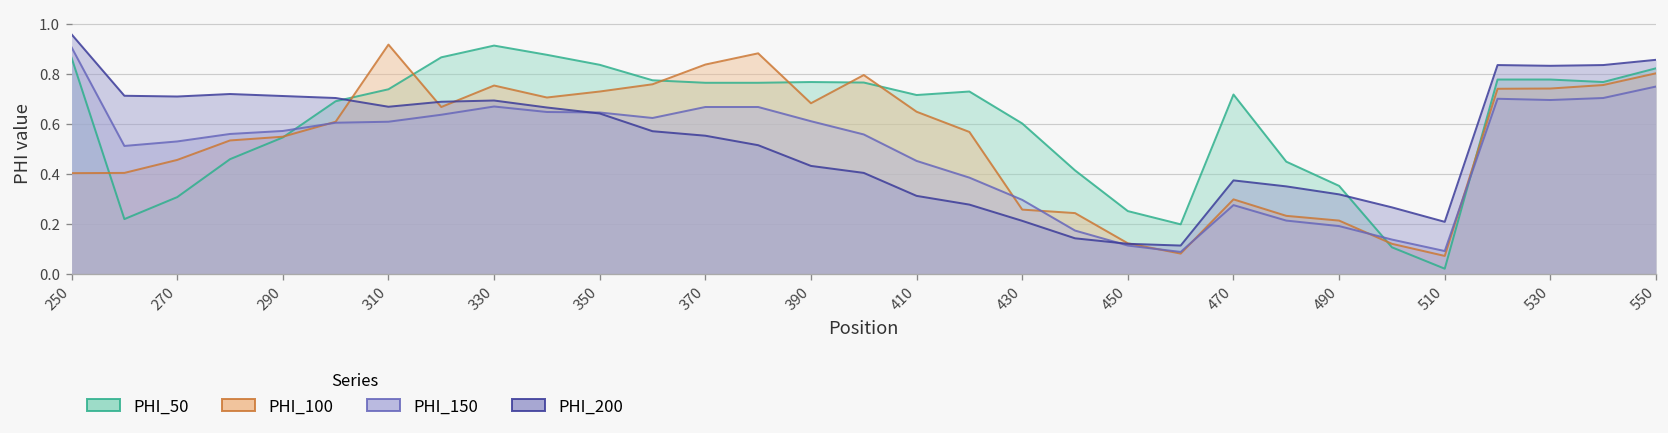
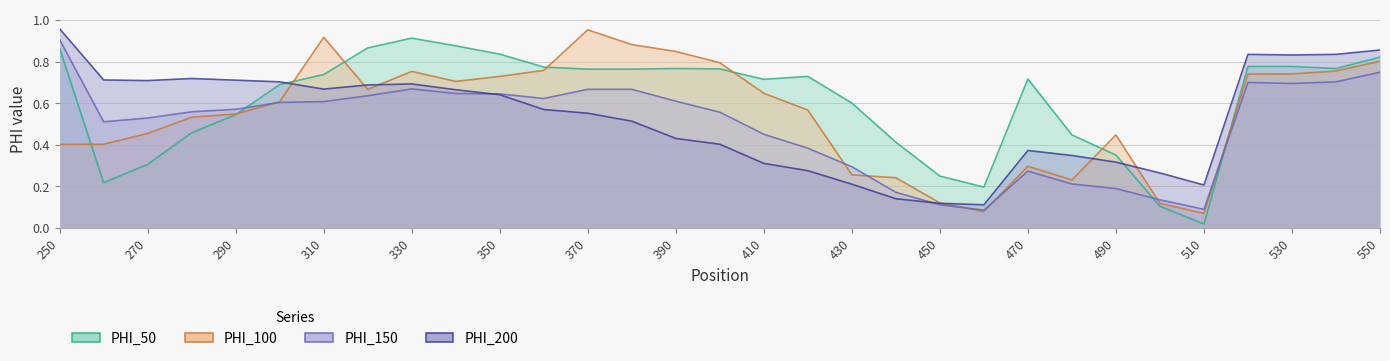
PHI_100, 370: 0.84 -> 0.95
PHI_100, 390: 0.68 -> 0.85
PHI_100, 490: 0.21 -> 0.45
